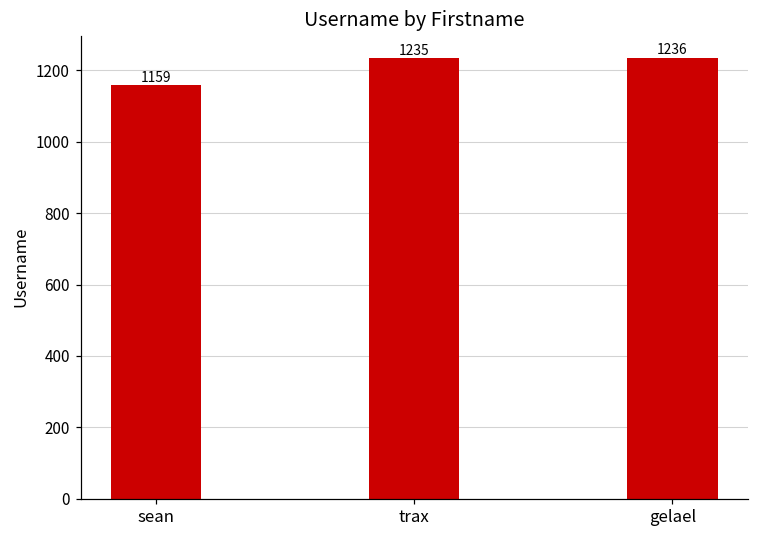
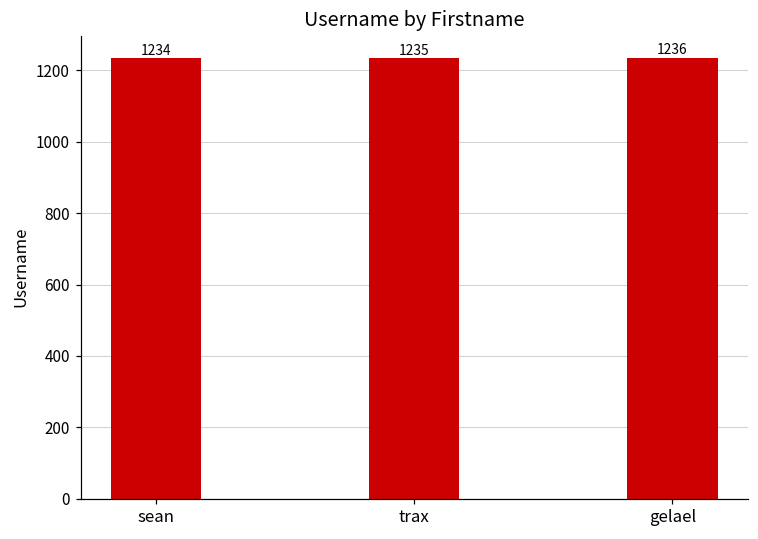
sean: 1159 -> 1234
